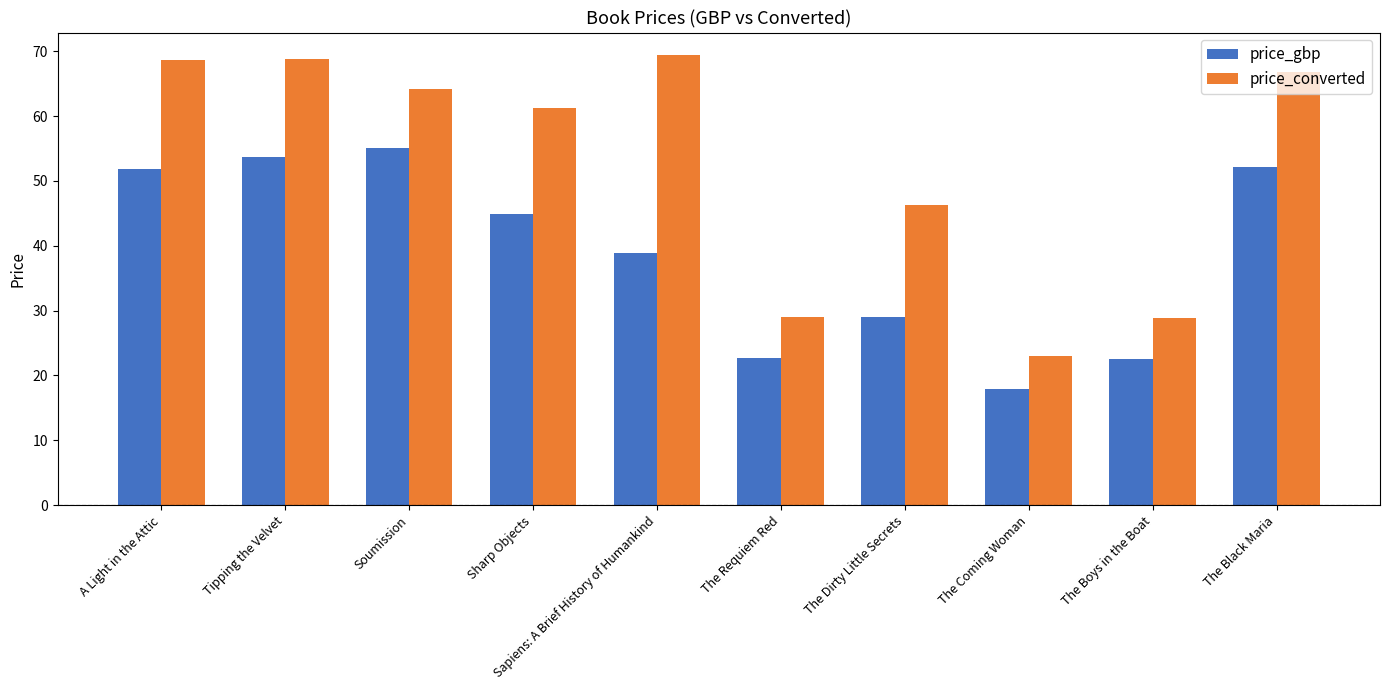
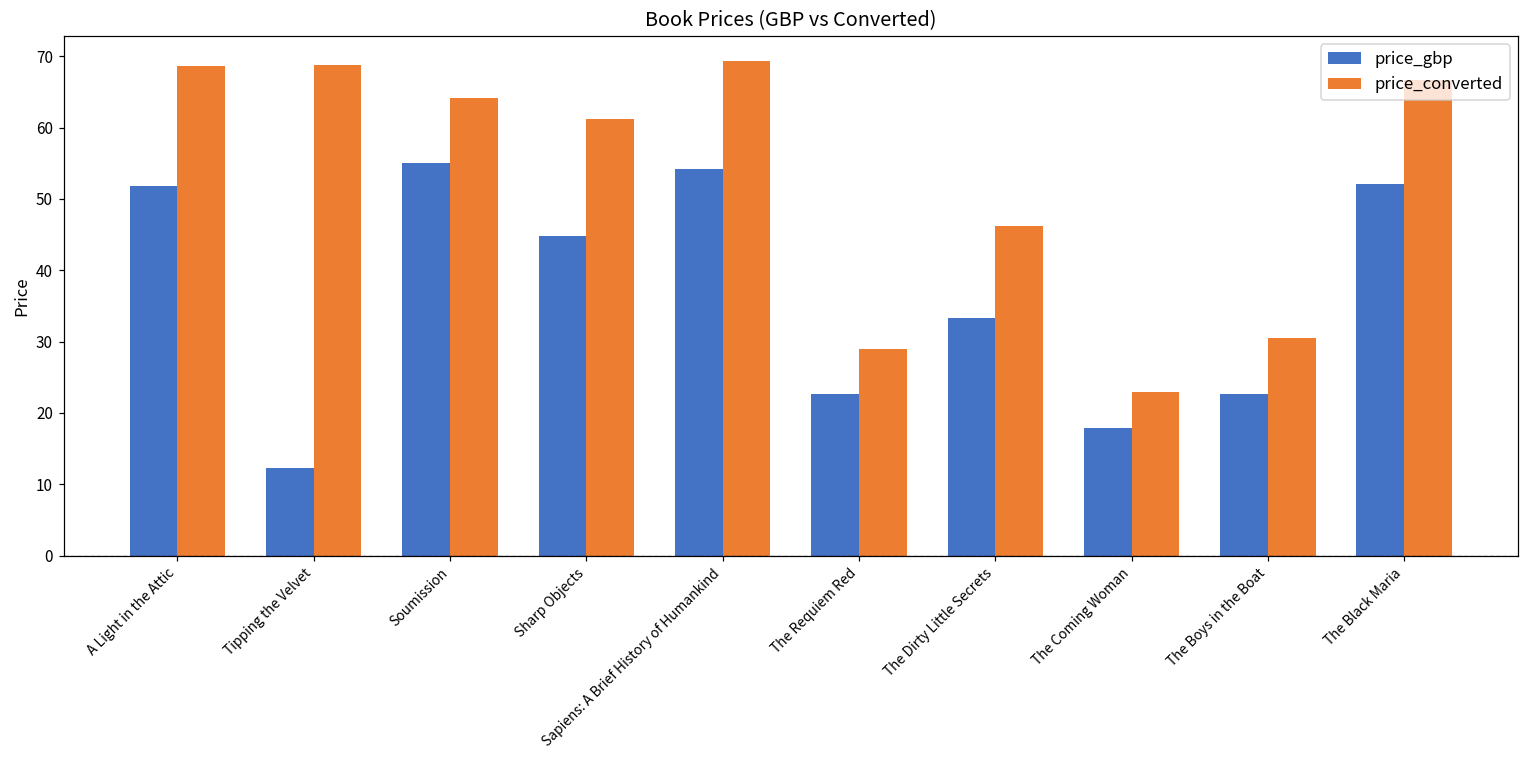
price_gbp, Tipping the Velvet: 54 -> 12
price_gbp, Sapiens: A Brief History of Humankind: 39 -> 54
price_gbp, The Dirty Little Secrets: 29 -> 33
price_converted, The Boys in the Boat: 29 -> 31
